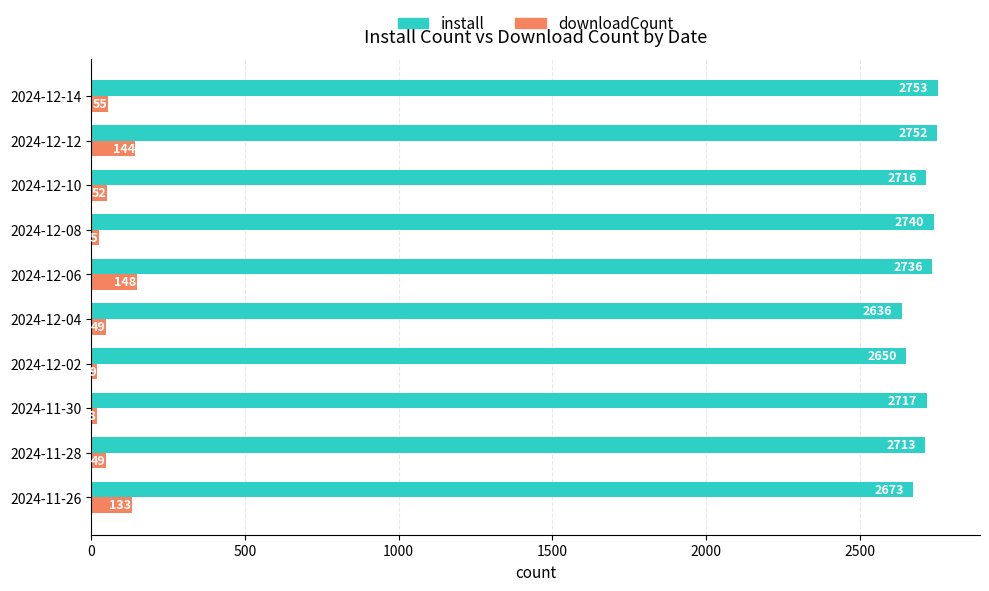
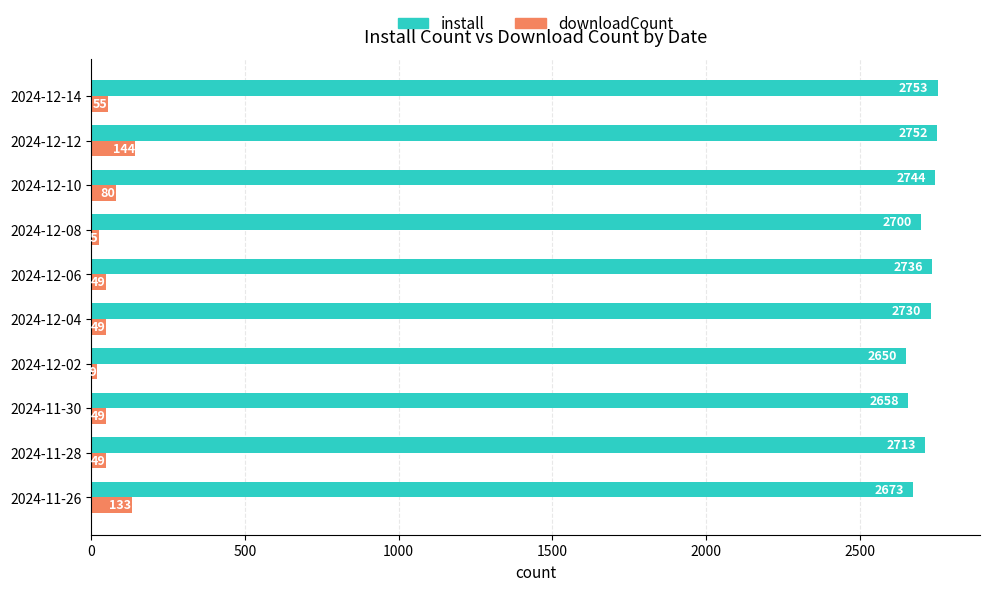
install, 2024-12-10: 2716 -> 2744
downloadCount, 2024-12-10: 52 -> 80
install, 2024-12-08: 2740 -> 2700
downloadCount, 2024-12-06: 148 -> 49
install, 2024-12-04: 2636 -> 2730
install, 2024-11-30: 2717 -> 2658
downloadCount, 2024-11-30: 20 -> 50
